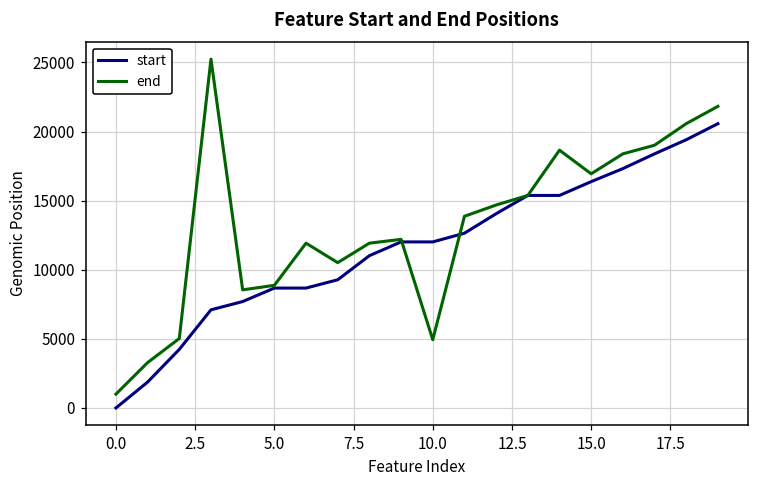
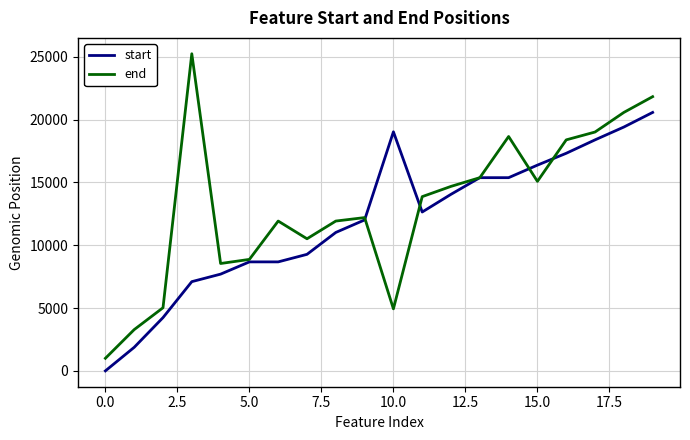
start, 10.0: 12000 -> 19000
end, 15.0: 16900 -> 15100
